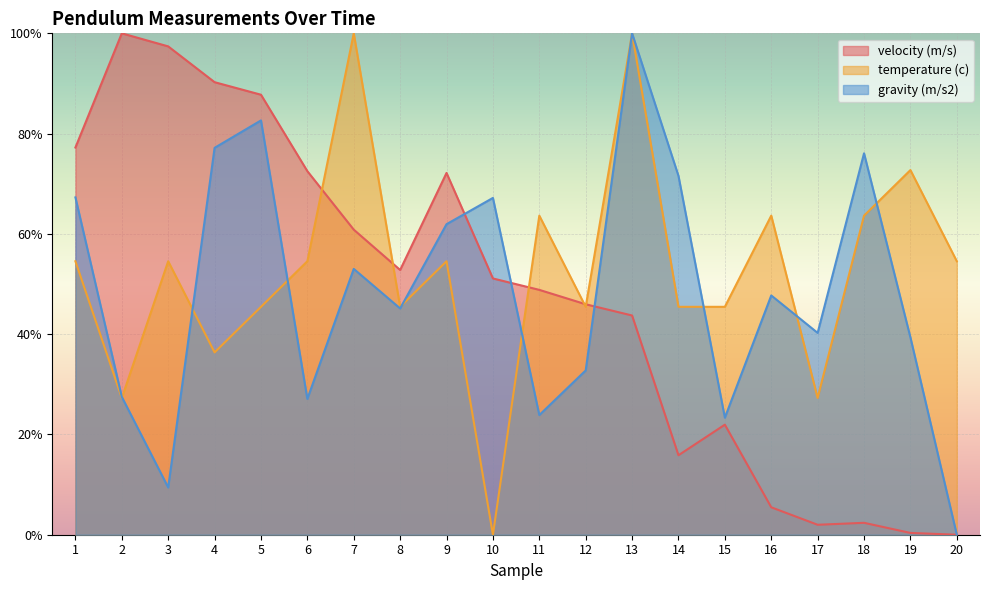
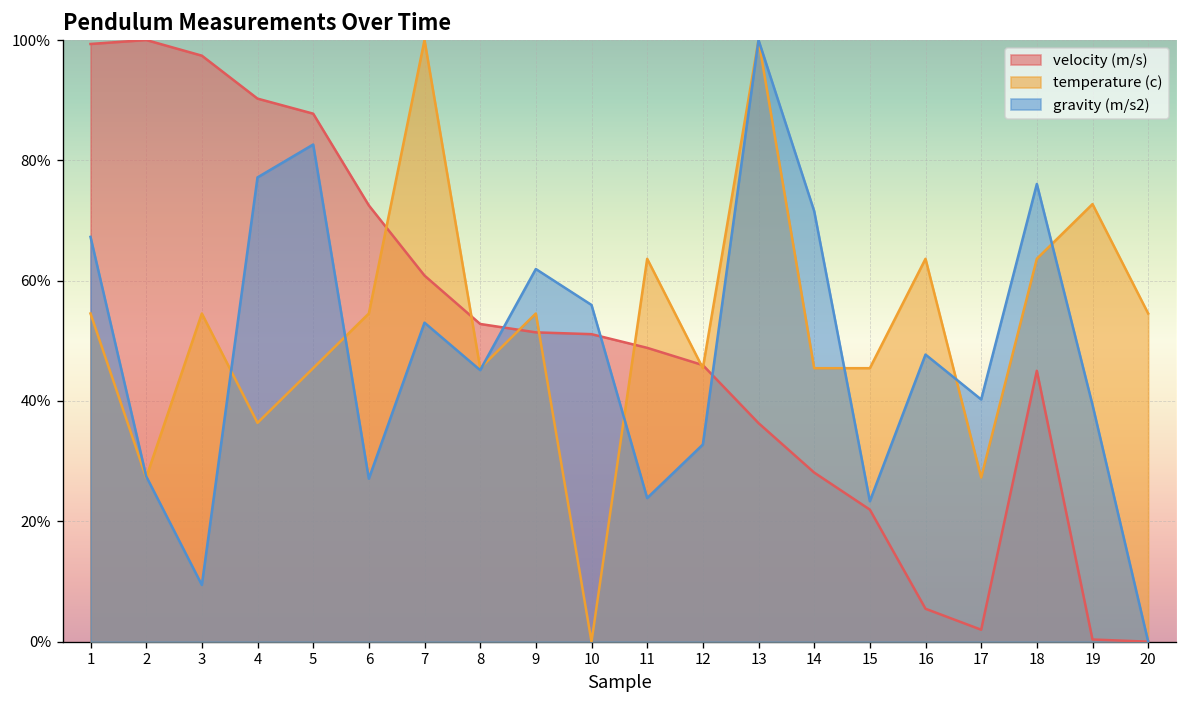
velocity (m/s), 1: 77% -> 99%
velocity (m/s), 9: 72% -> 51%
gravity (m/s2), 10: 67% -> 56%
velocity (m/s), 13: 44% -> 36%
velocity (m/s), 14: 16% -> 28%
velocity (m/s), 18: 2% -> 45%
